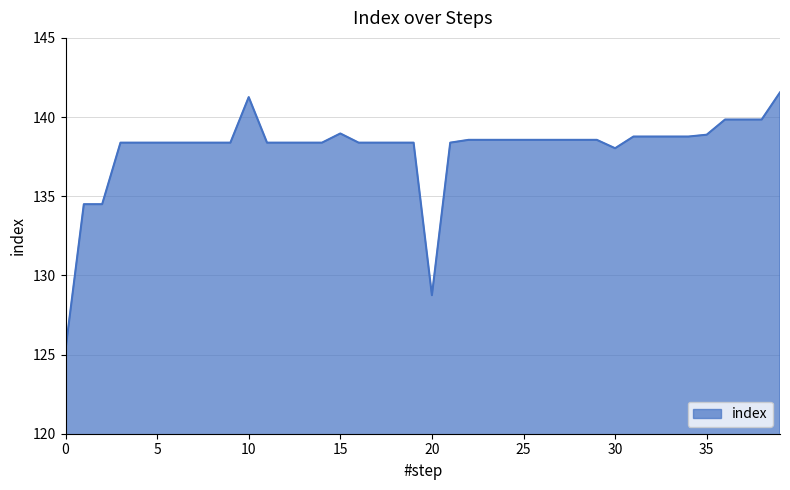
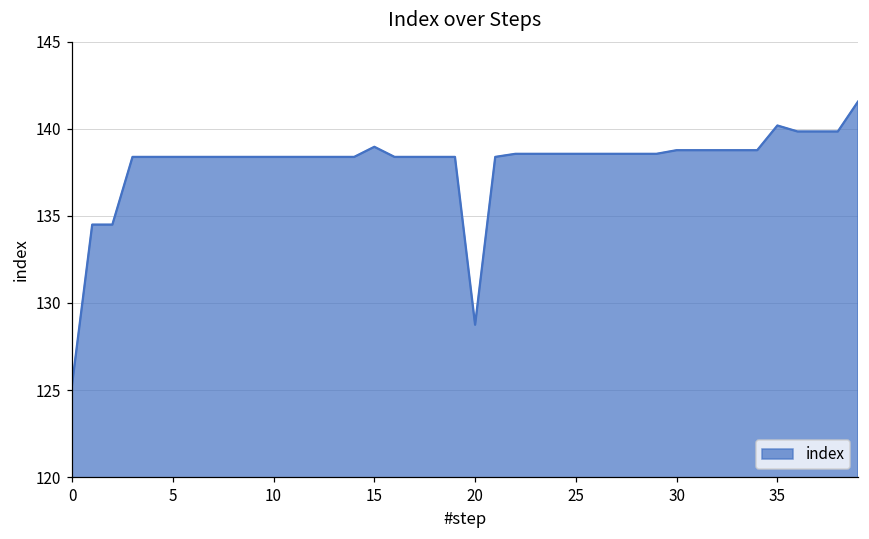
10: 141.3 -> 138.4
30: 138.0 -> 138.8
35: 138.9 -> 140.2
